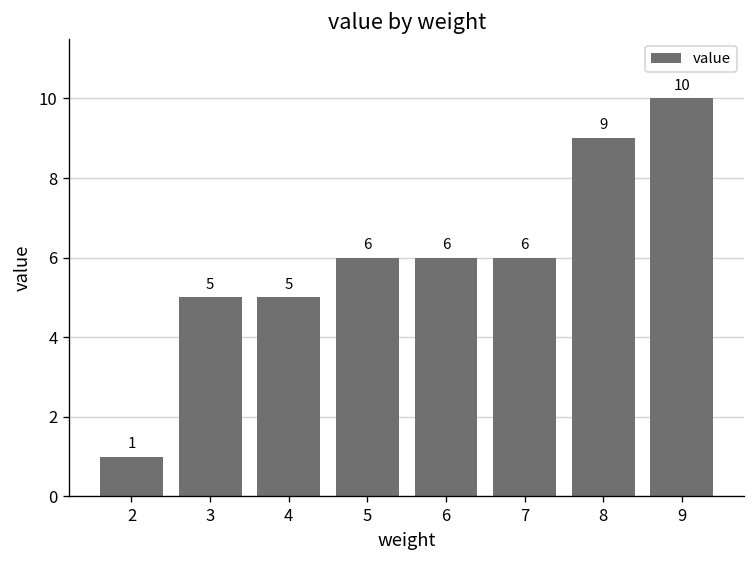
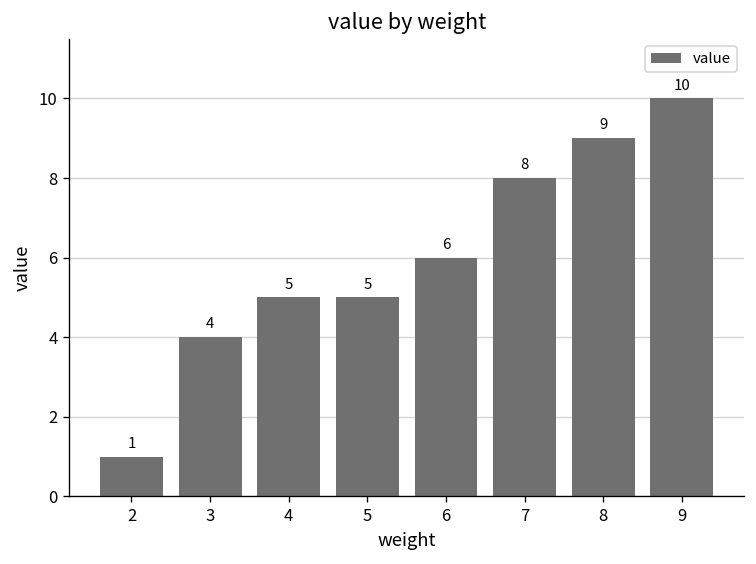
3: 5 -> 4
5: 6 -> 5
7: 6 -> 8
